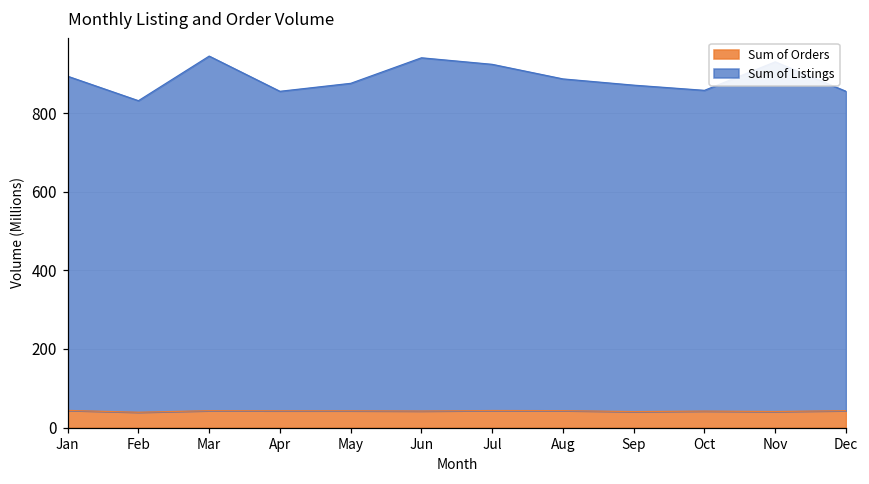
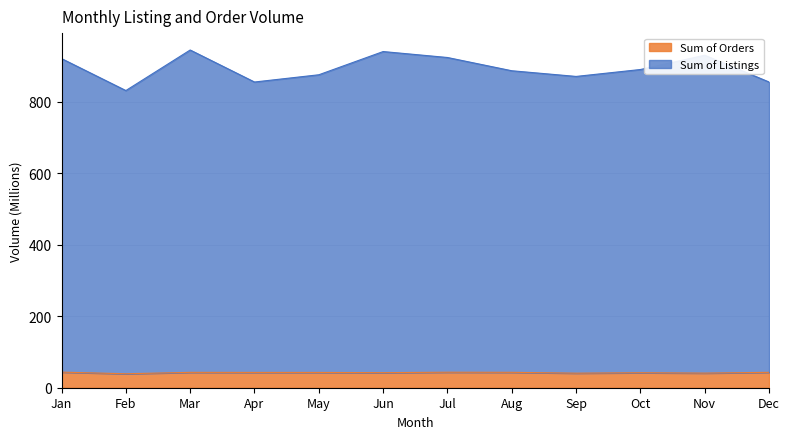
Sum of Listings, Jan: 850 -> 880
Sum of Listings, Oct: 820 -> 850
